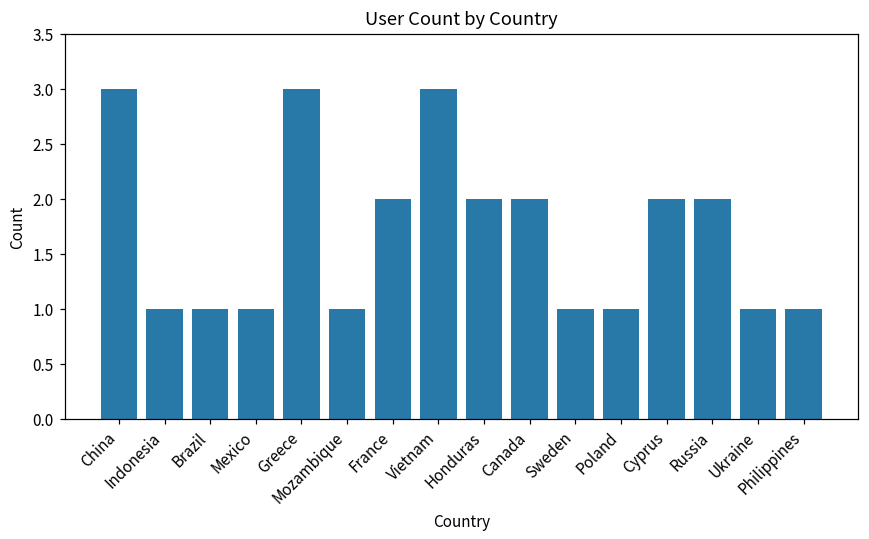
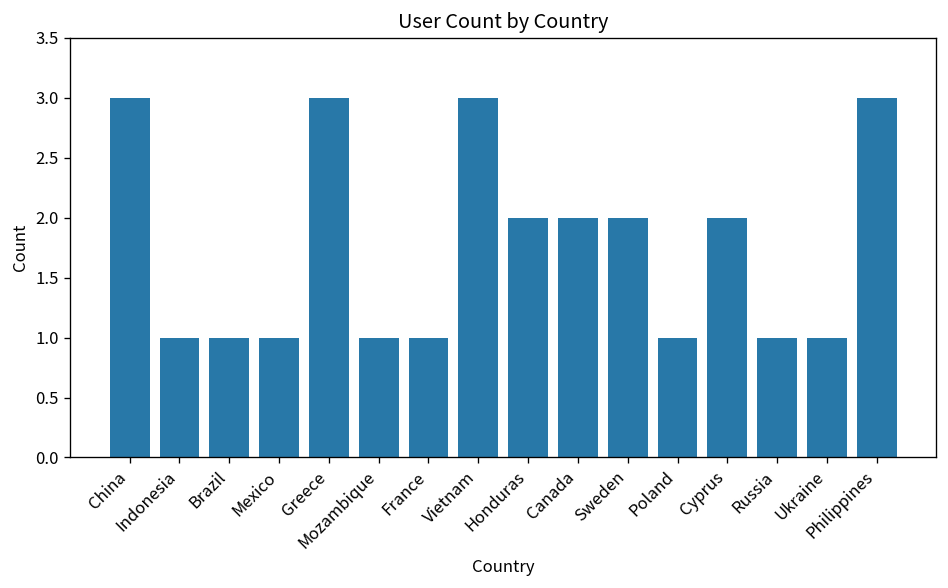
France: 2 -> 1
Sweden: 1 -> 2
Russia: 2 -> 1
Philippines: 1 -> 3
